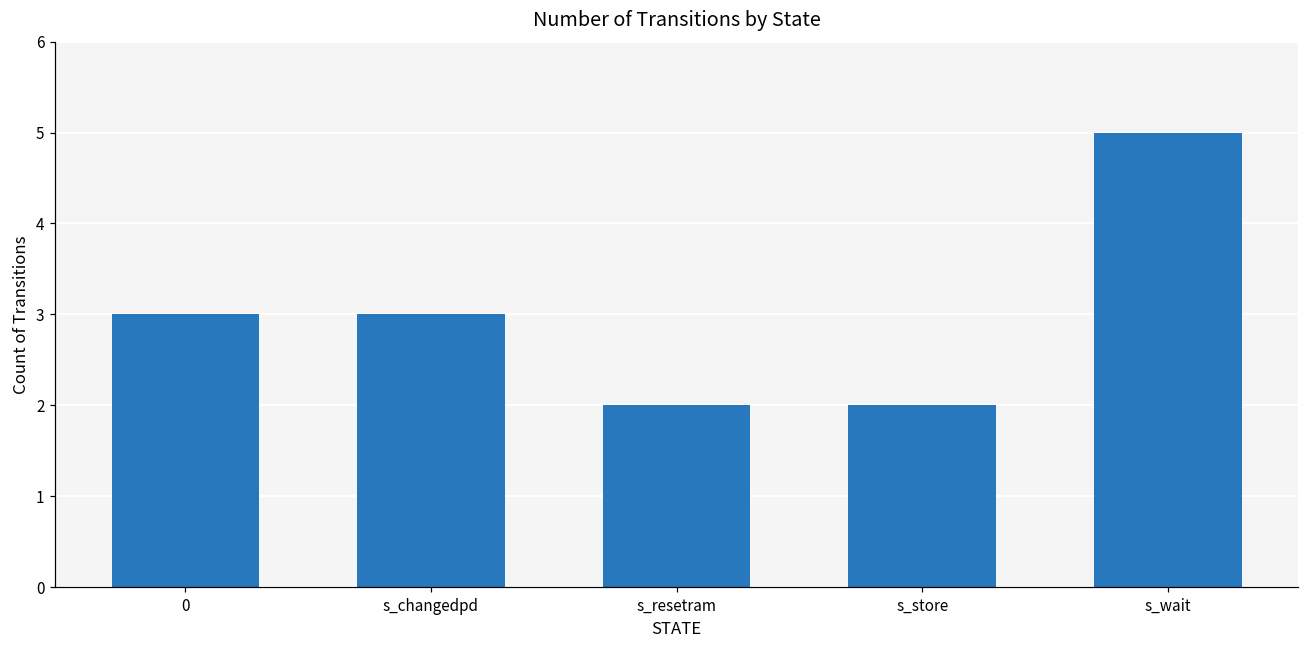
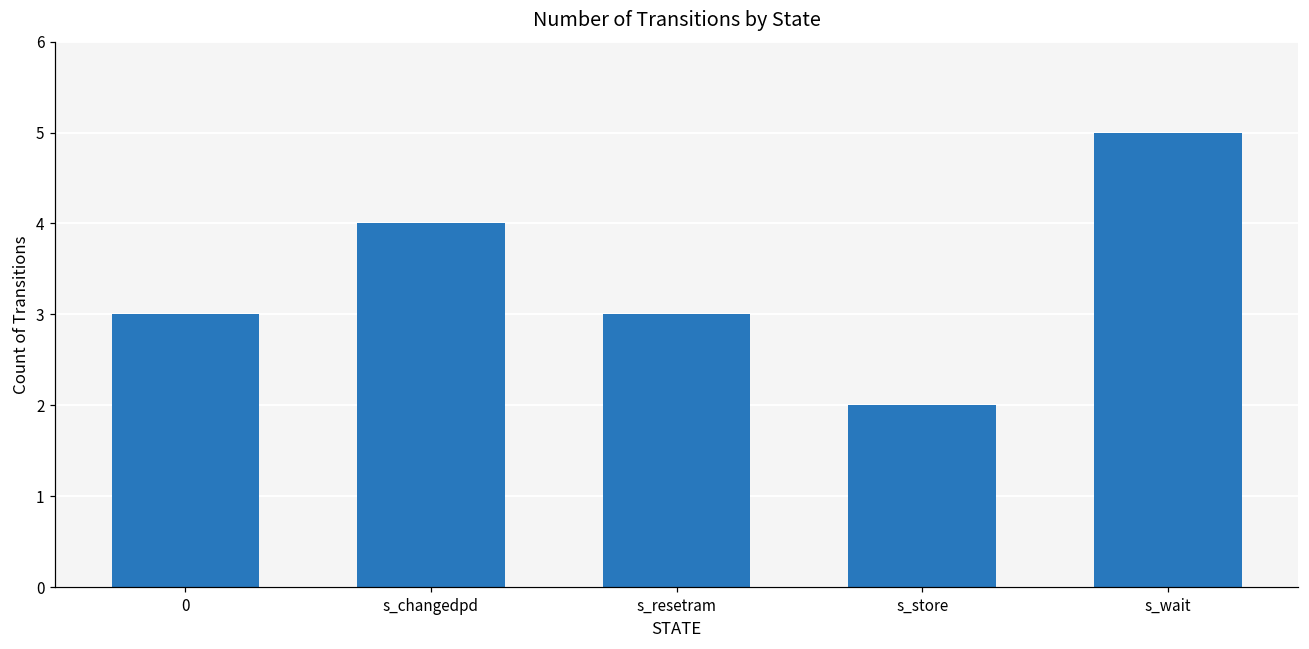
s_changedpd: 3 -> 4
s_resetram: 2 -> 3
